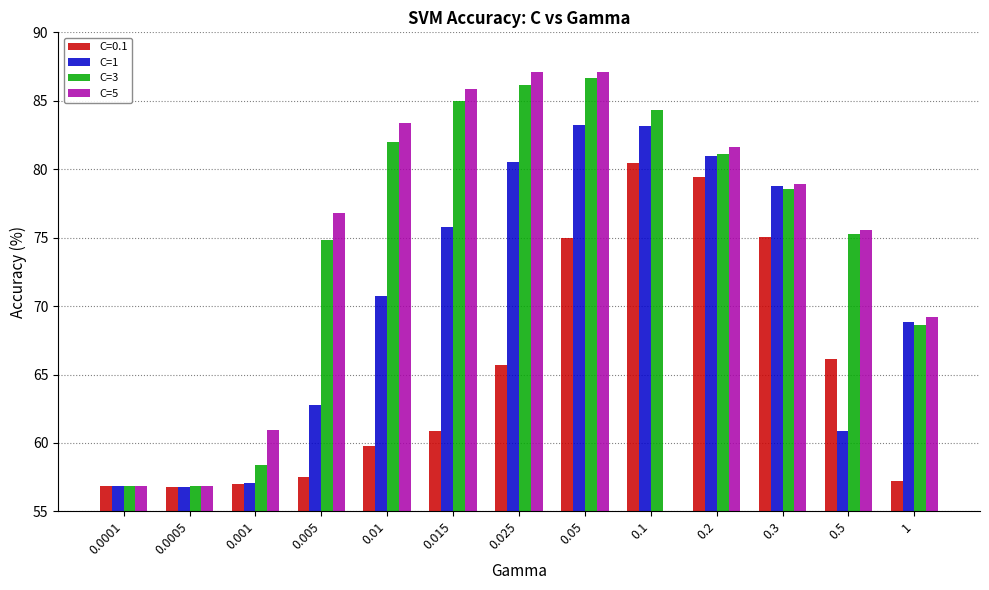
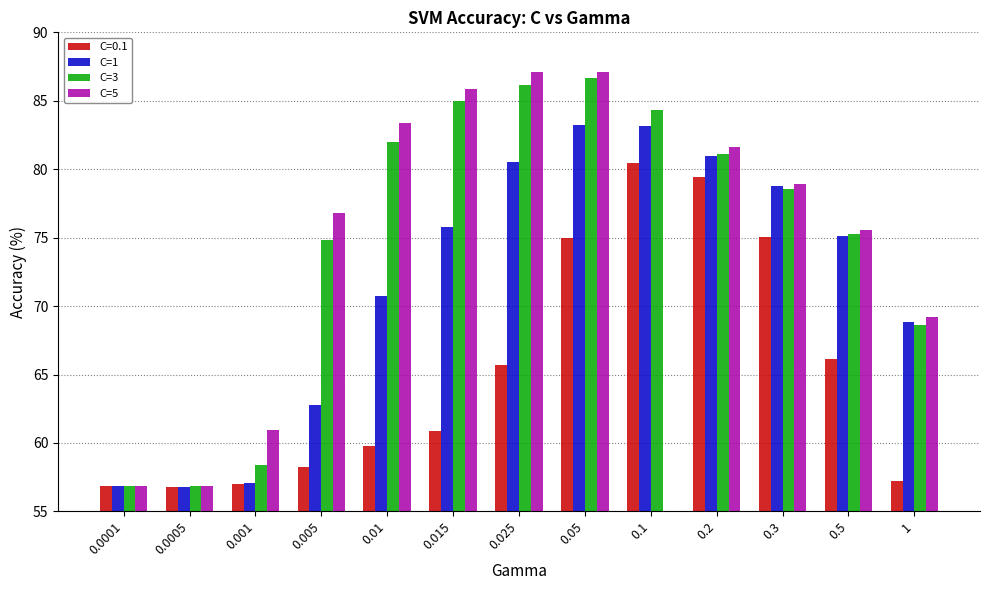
C=0.1, 0.005: 57.5 -> 58.3
C=1, 0.5: 60.9 -> 75.1
